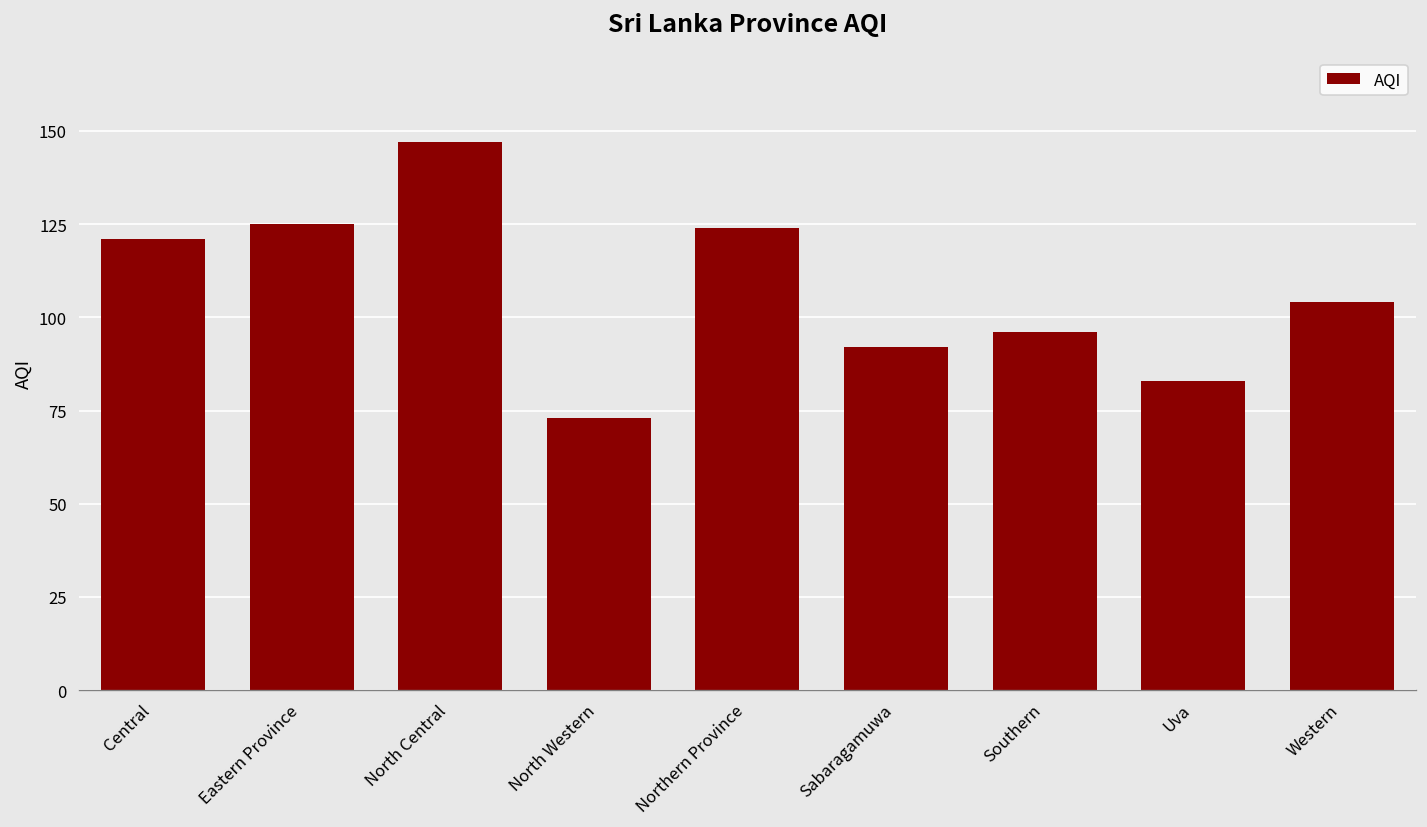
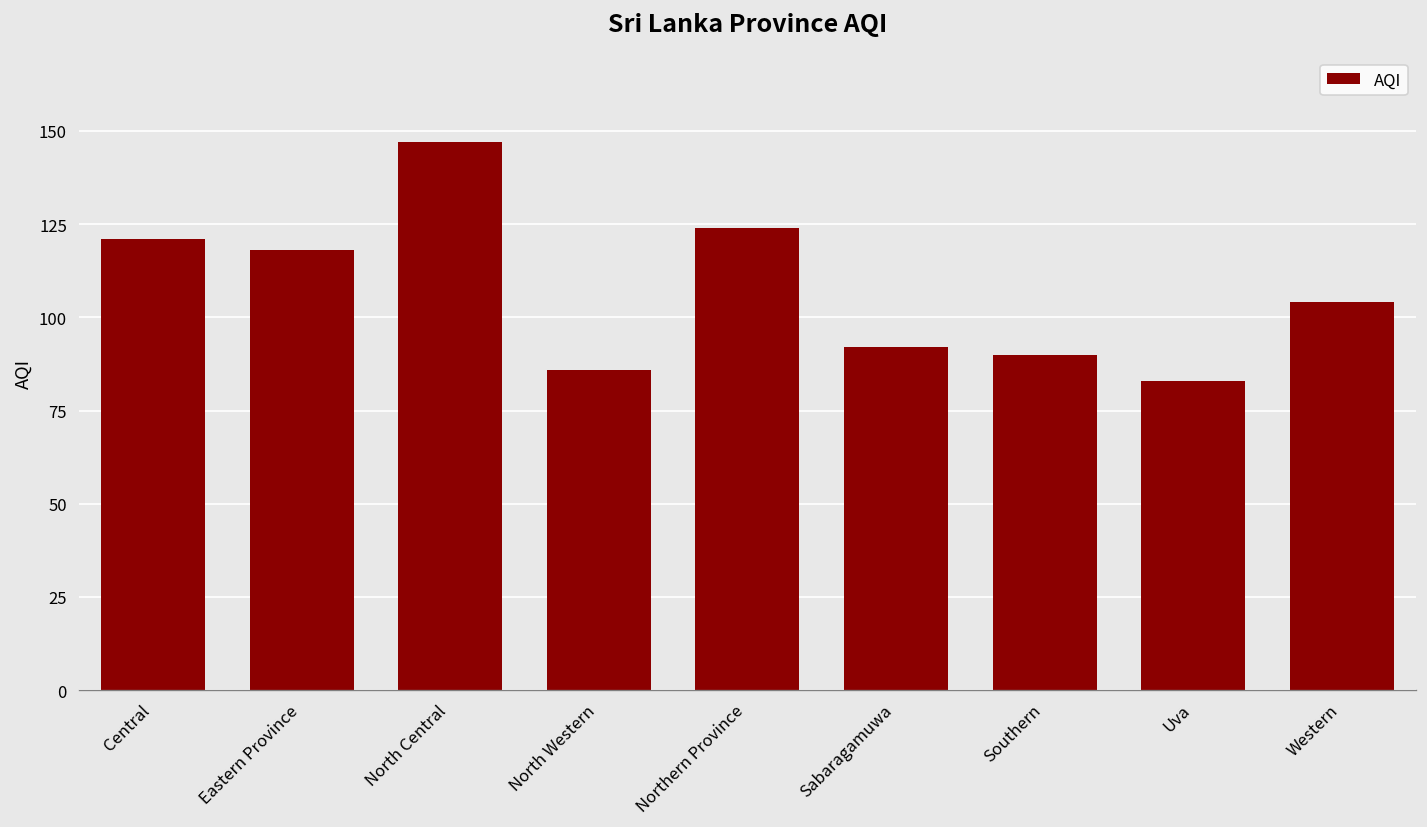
Eastern Province: 125 -> 118
North Western: 73 -> 86
Southern: 96 -> 90
